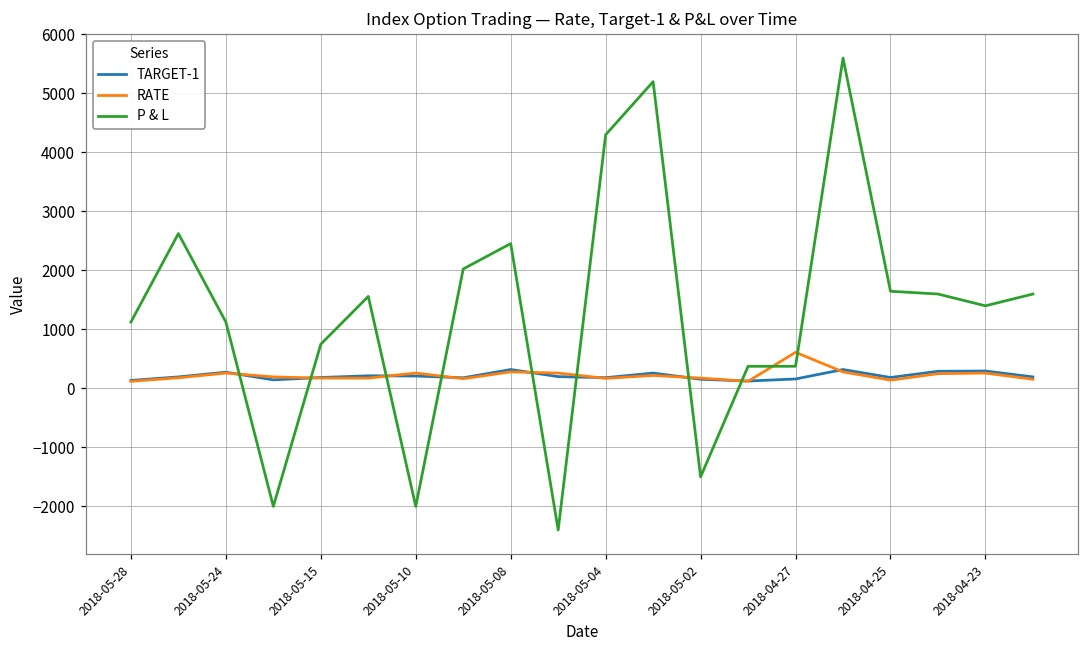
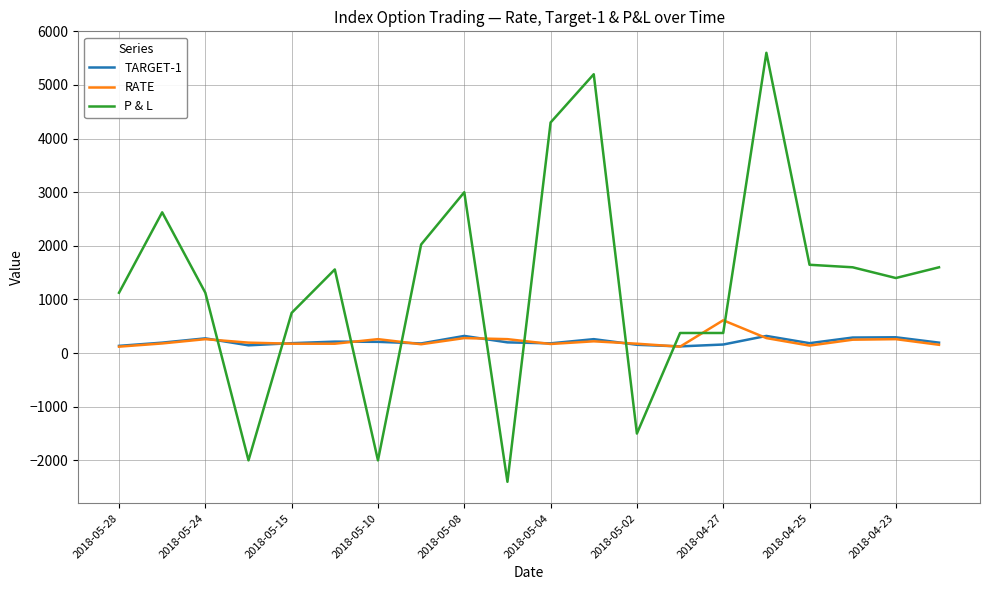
P & L, 2018-05-08: 2500 -> 3000
